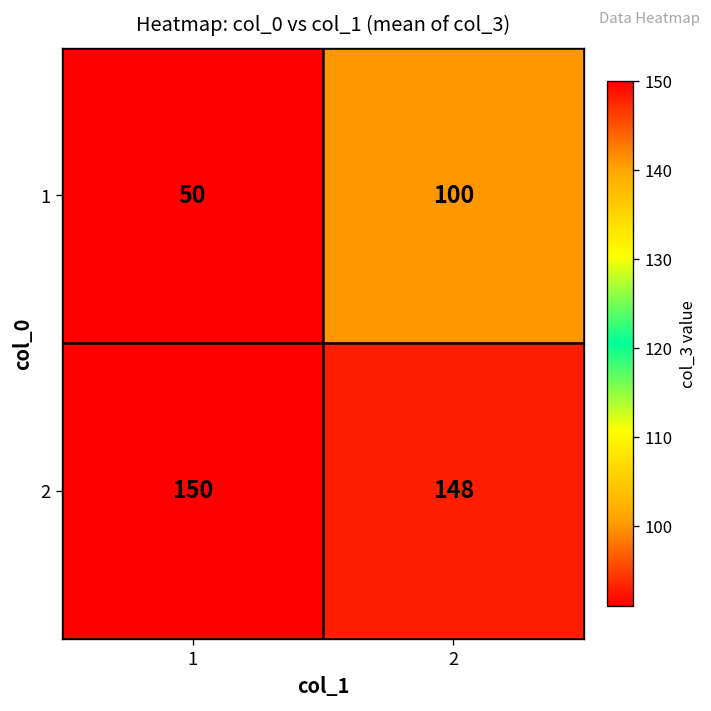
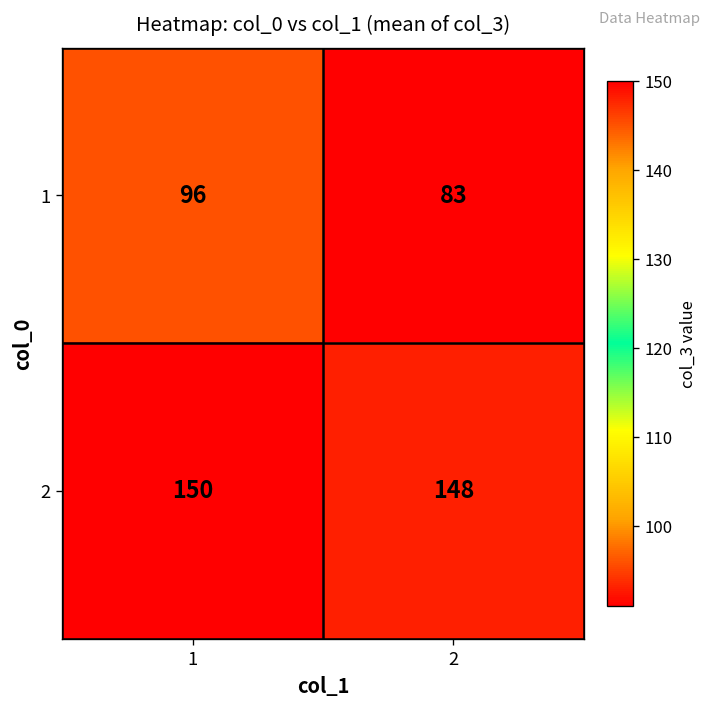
1, 1: 50 -> 96
1, 2: 100 -> 83
